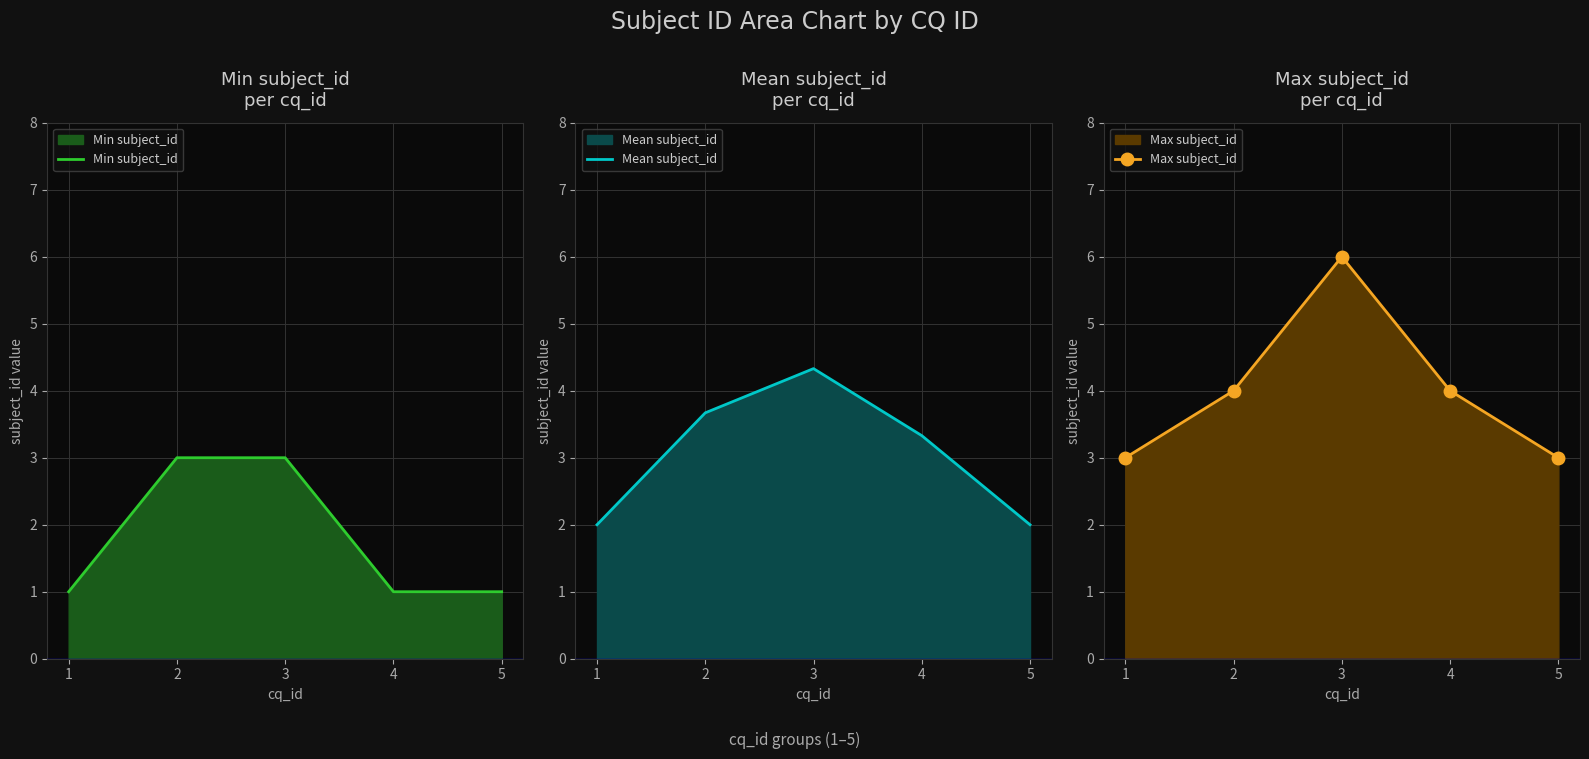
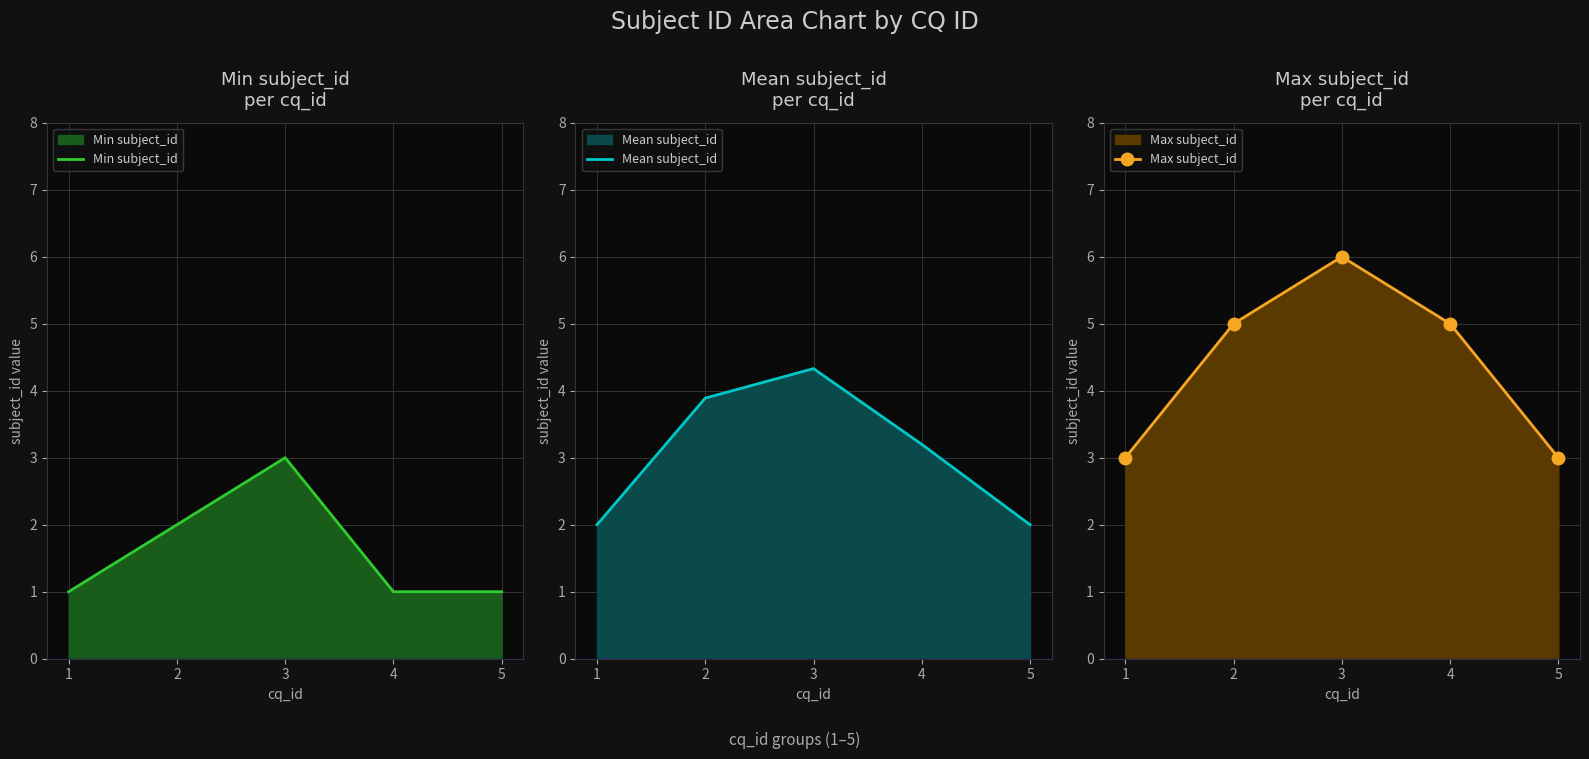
Min subject_id per cq_id, 2: 3 -> 2
Mean subject_id per cq_id, 2: 3.7 -> 3.9
Mean subject_id per cq_id, 4: 3.3 -> 3.2
Max subject_id per cq_id, 2: 4 -> 5
Max subject_id per cq_id, 4: 4 -> 5
